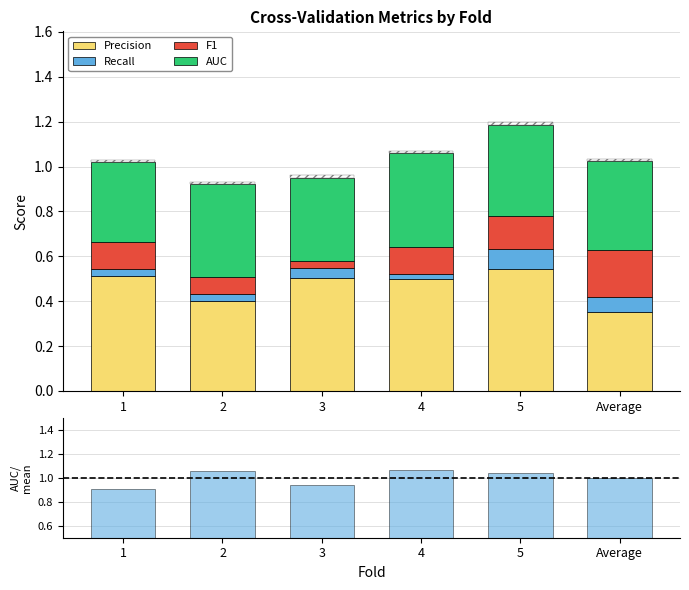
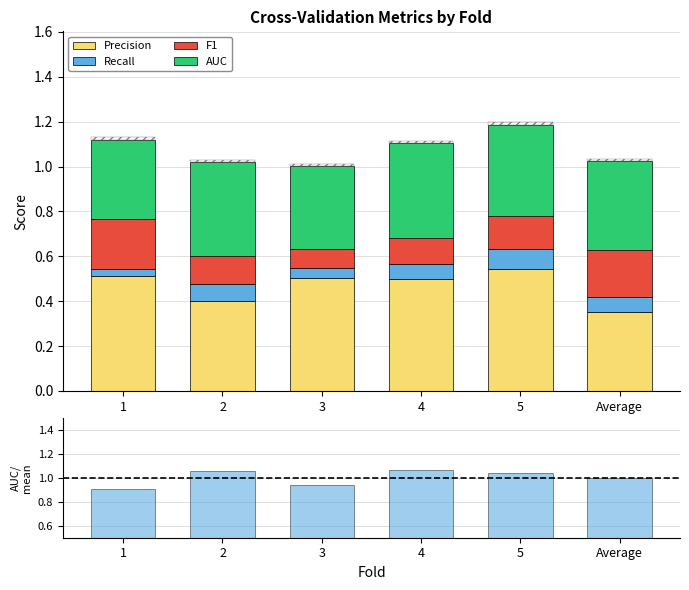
Cross-Validation Metrics by Fold, F1, 1: 0.12 -> 0.22
Cross-Validation Metrics by Fold, Recall, 2: 0.03 -> 0.08
Cross-Validation Metrics by Fold, F1, 2: 0.08 -> 0.13
Cross-Validation Metrics by Fold, F1, 3: 0.03 -> 0.08
Cross-Validation Metrics by Fold, Recall, 4: 0.02 -> 0.07
